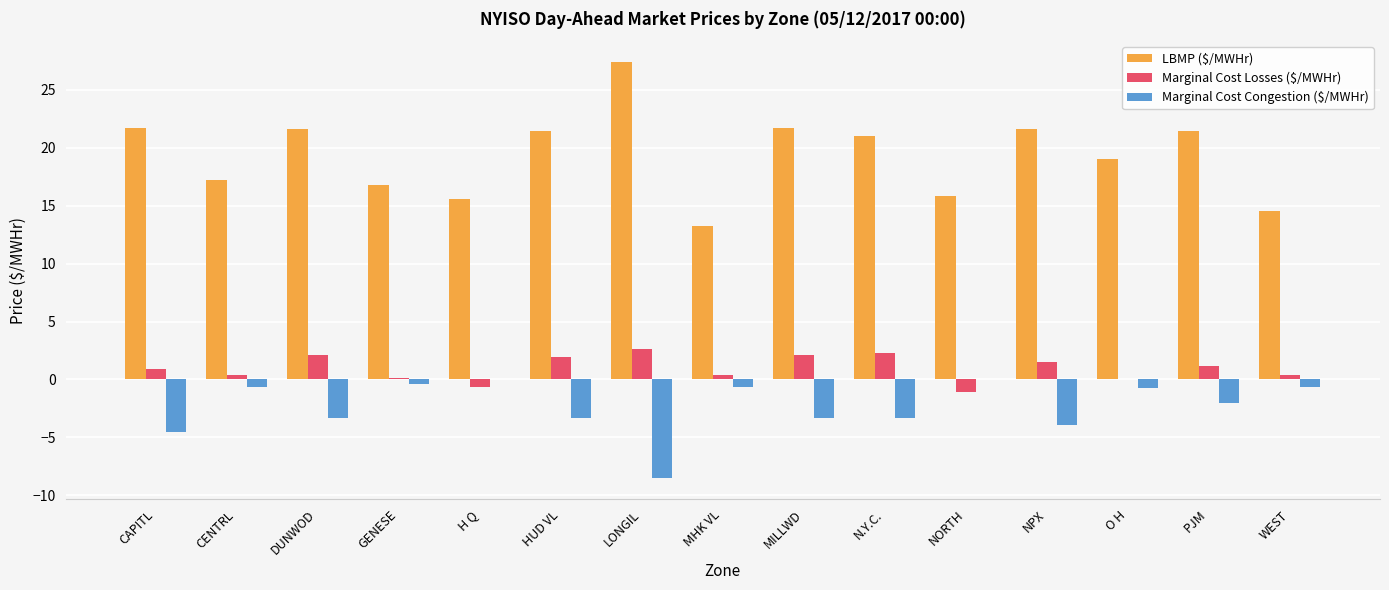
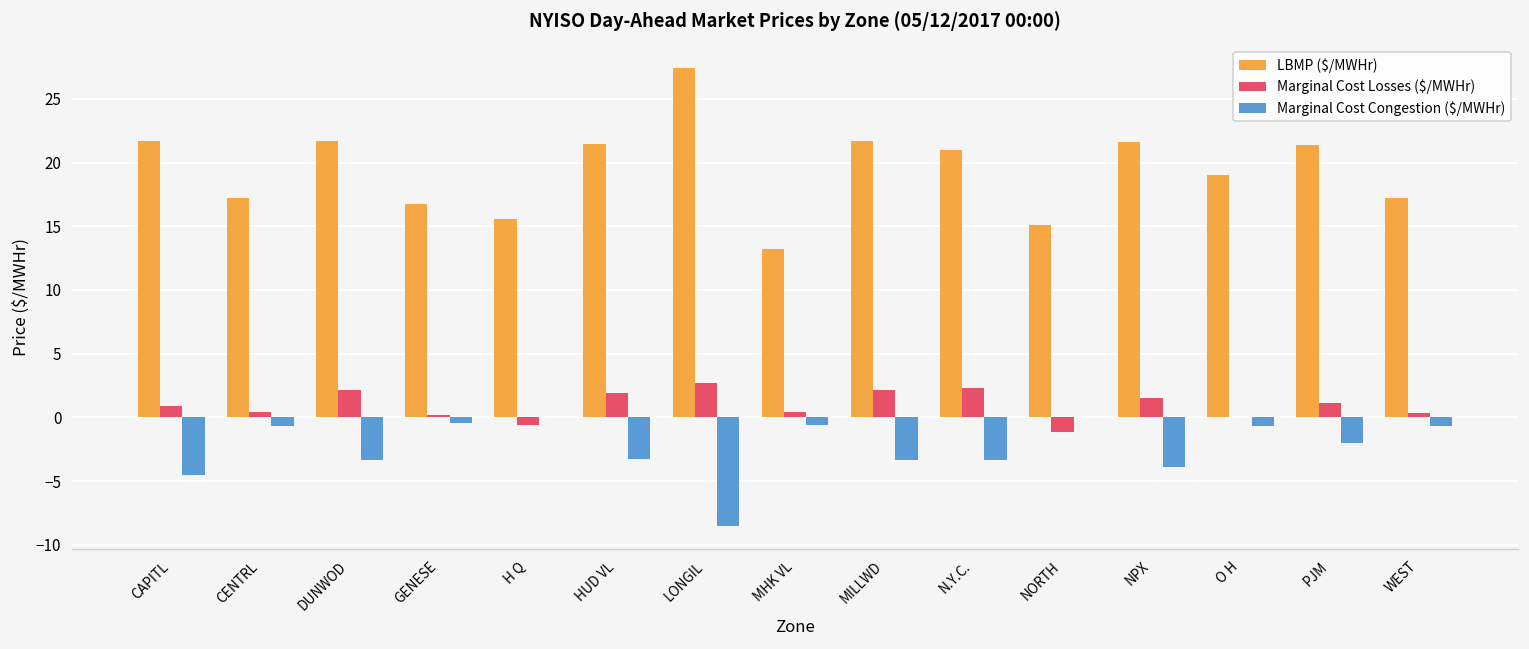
LBMP ($/MWHr), NORTH: 15.8 -> 15.1
LBMP ($/MWHr), WEST: 14.5 -> 17.2
